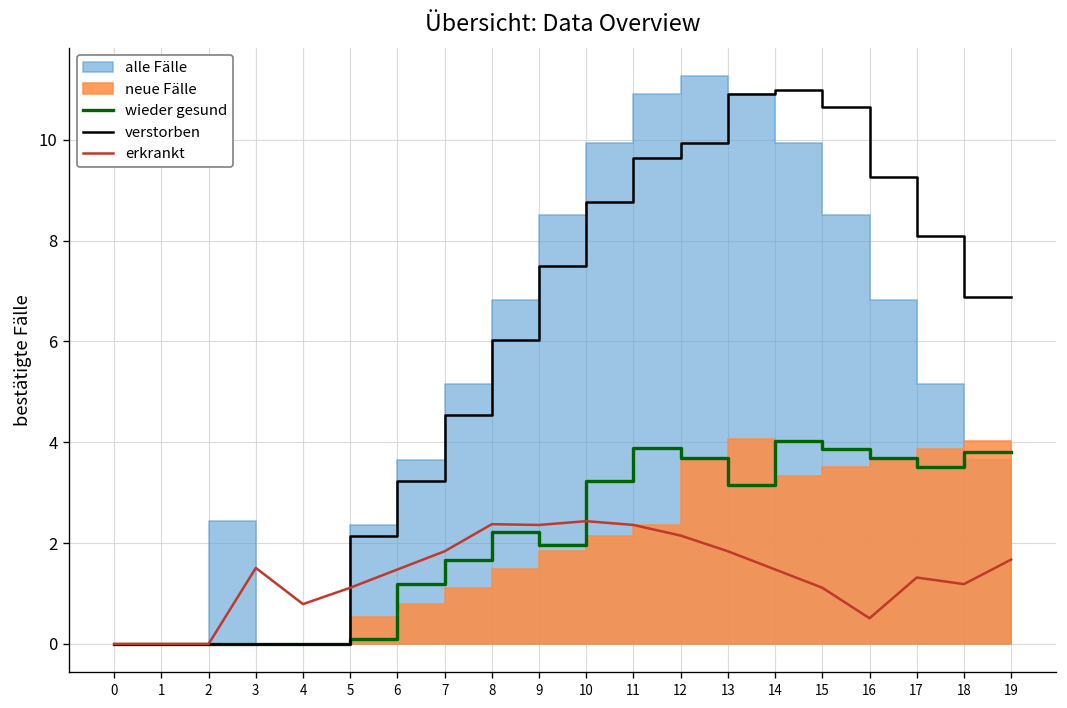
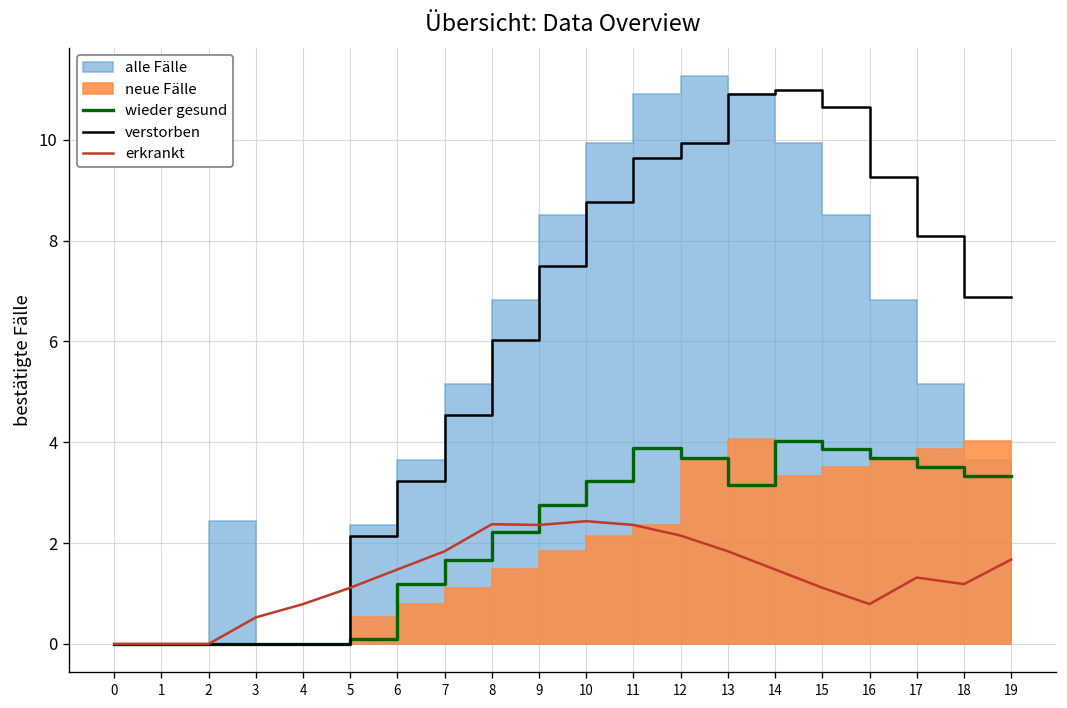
erkrankt, 3: 1.5 -> 0.5
wieder gesund, 10: 2.0 -> 2.8
erkrankt, 16: 0.5 -> 0.8
wieder gesund, 19: 3.8 -> 3.3
